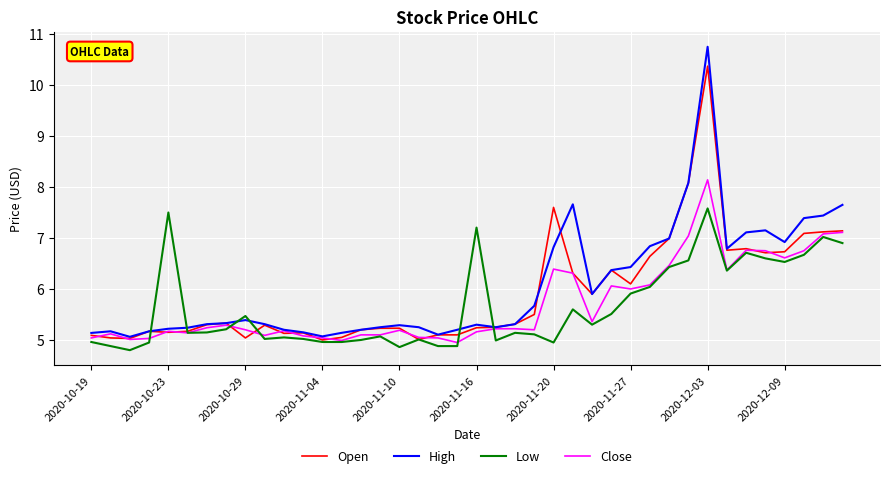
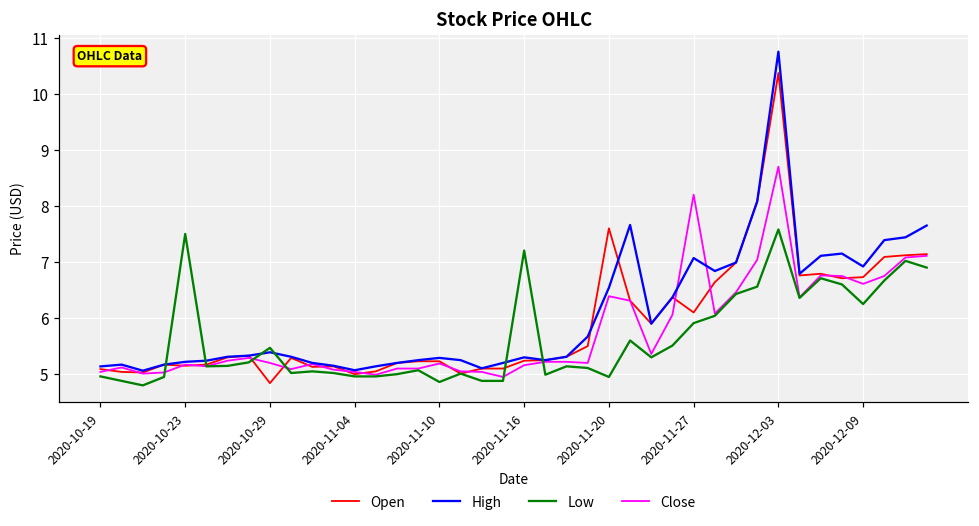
Open, 2020-10-29: 5.0 -> 4.8
High, 2020-11-20: 6.8 -> 6.5
High, 2020-11-27: 6.4 -> 7.1
Close, 2020-11-27: 6.0 -> 8.2
Close, 2020-12-03: 8.1 -> 8.7
Low, 2020-12-09: 6.5 -> 6.3
